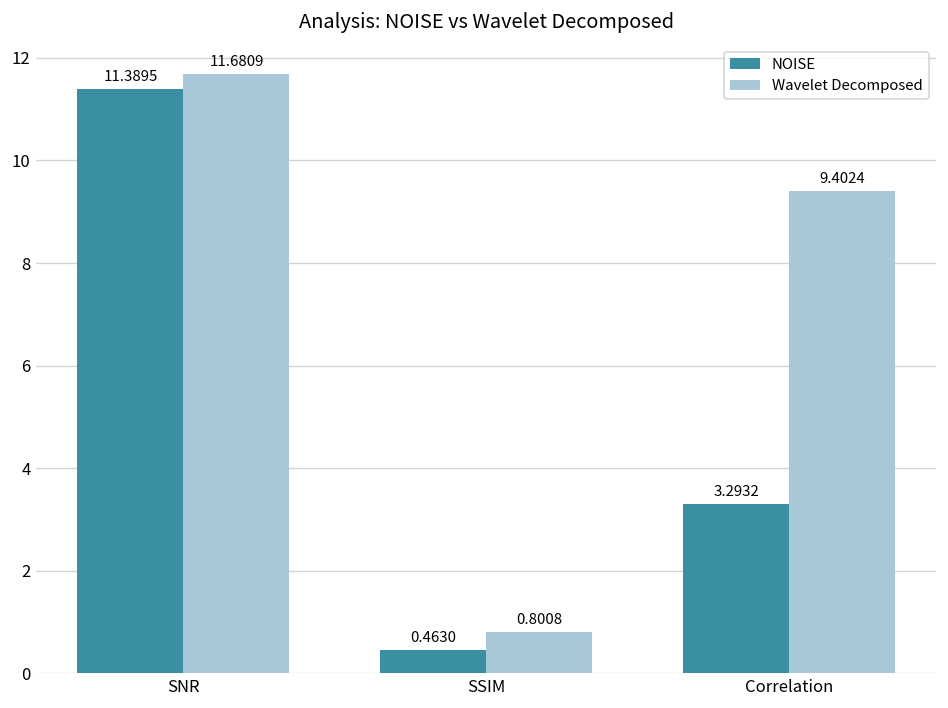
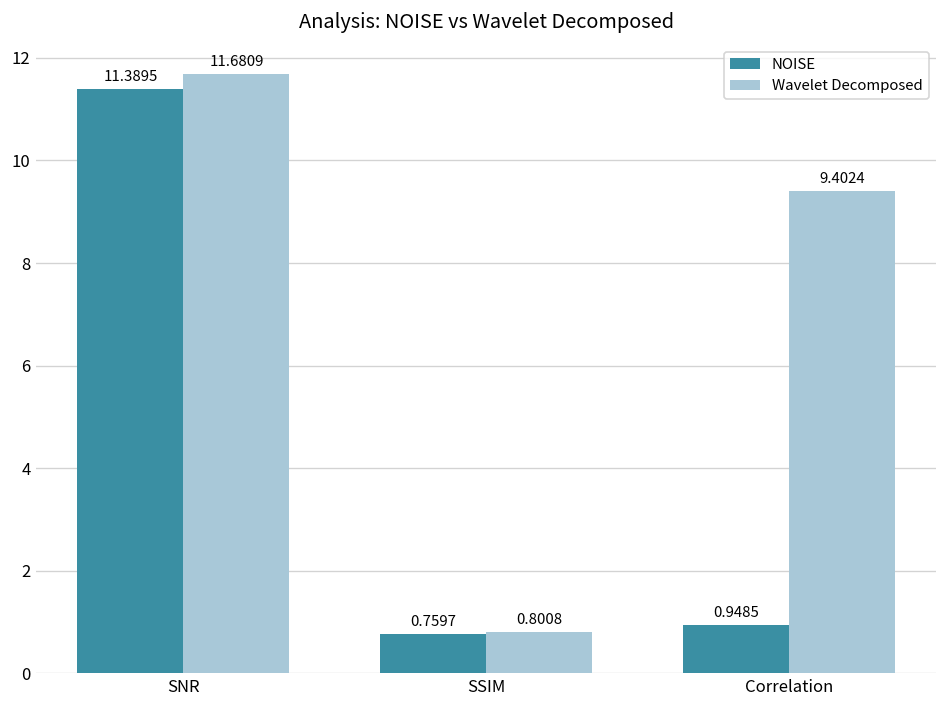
NOISE, SSIM: 0.4630 -> 0.7597
NOISE, Correlation: 3.2932 -> 0.9485
